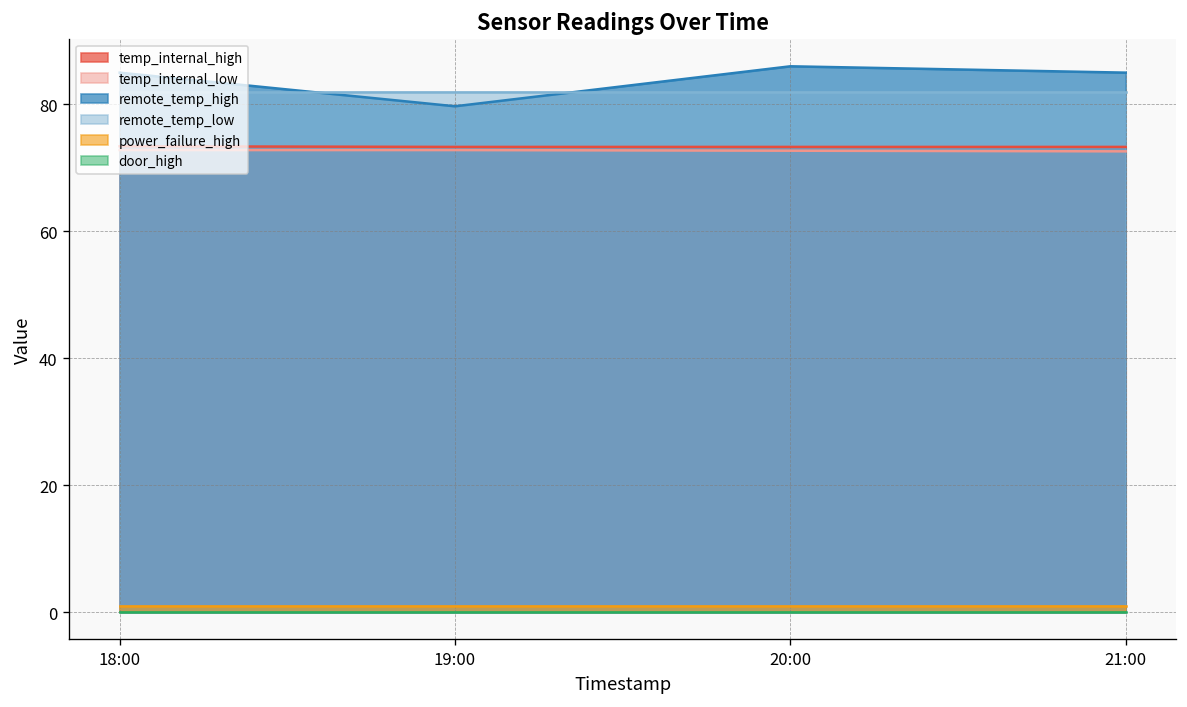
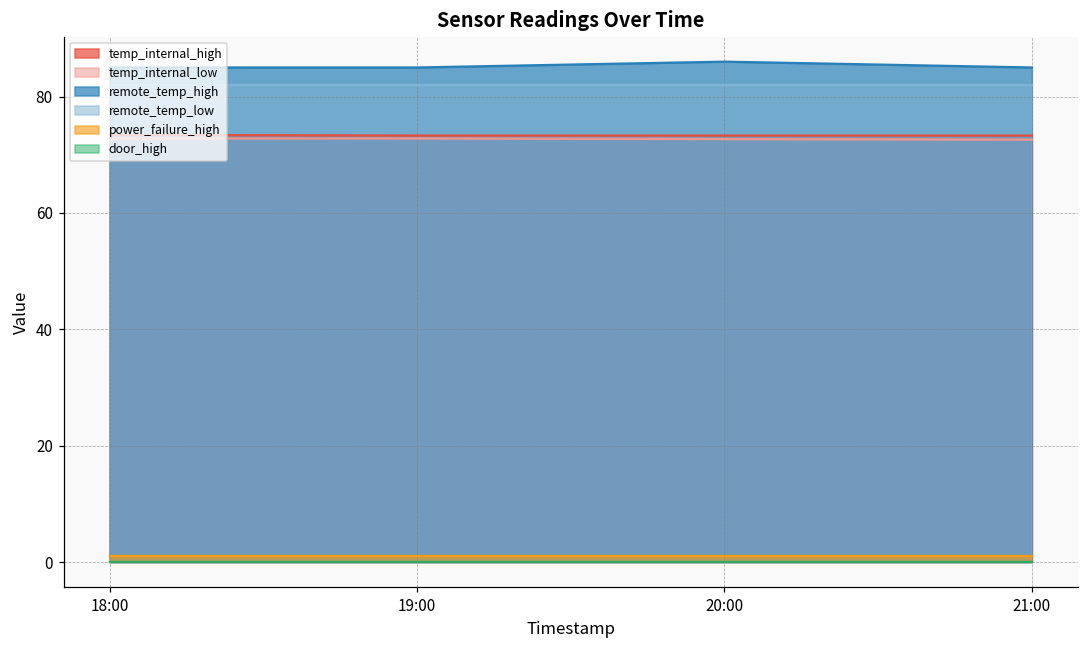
remote_temp_high, 19:00: 80 -> 85
